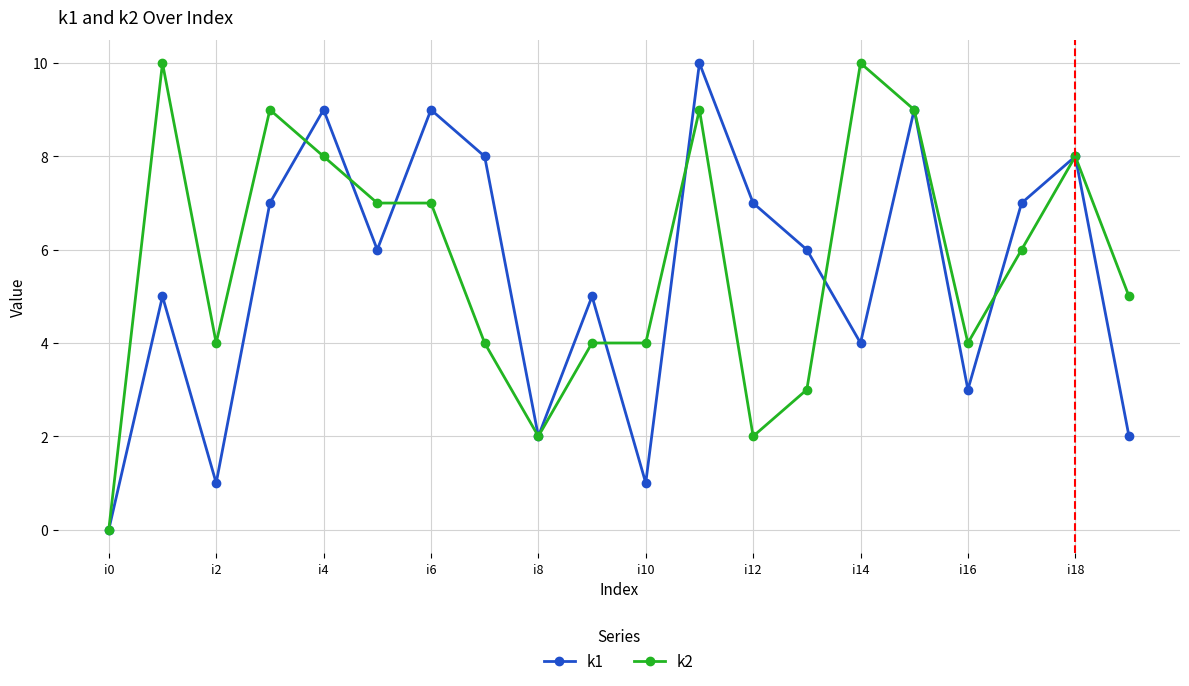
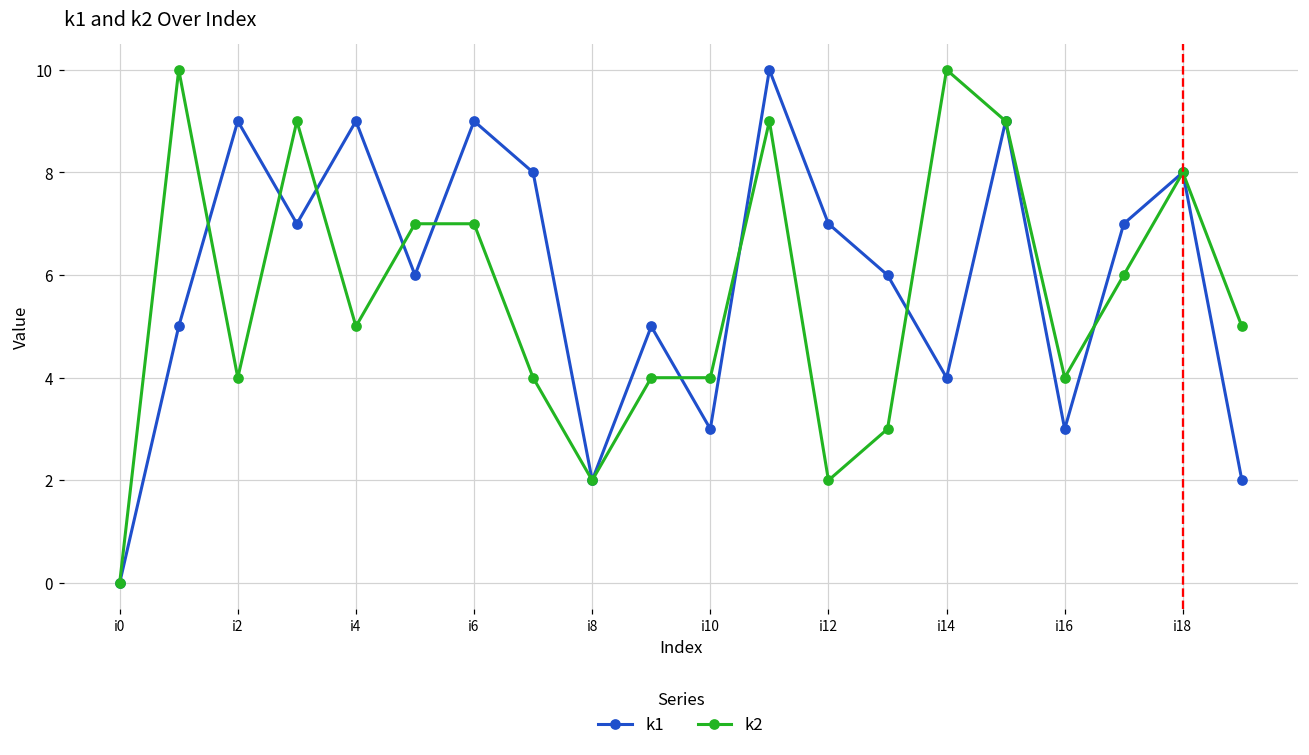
k1, i2: 1 -> 9
k2, i4: 8 -> 5
k1, i10: 1 -> 3
